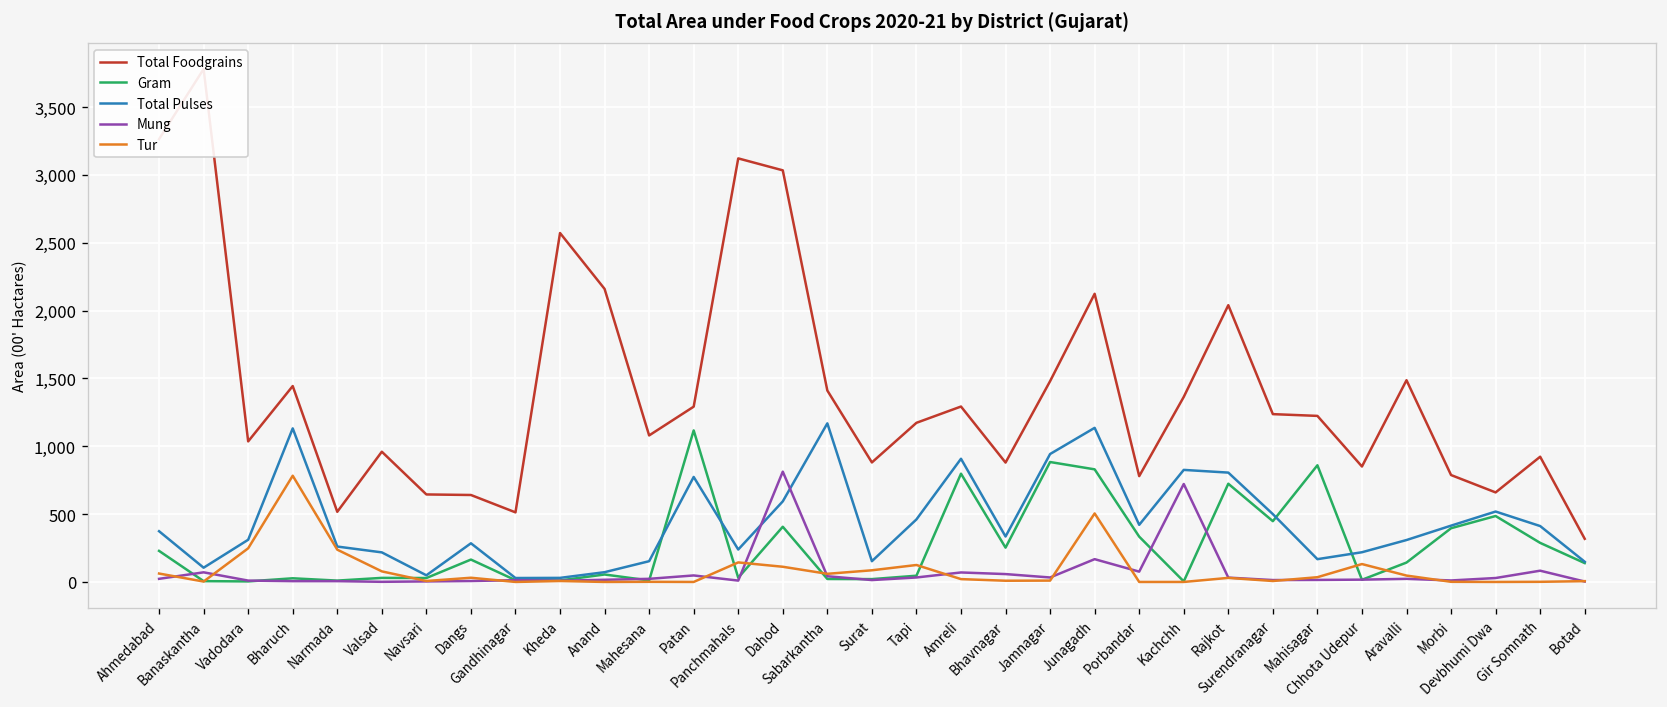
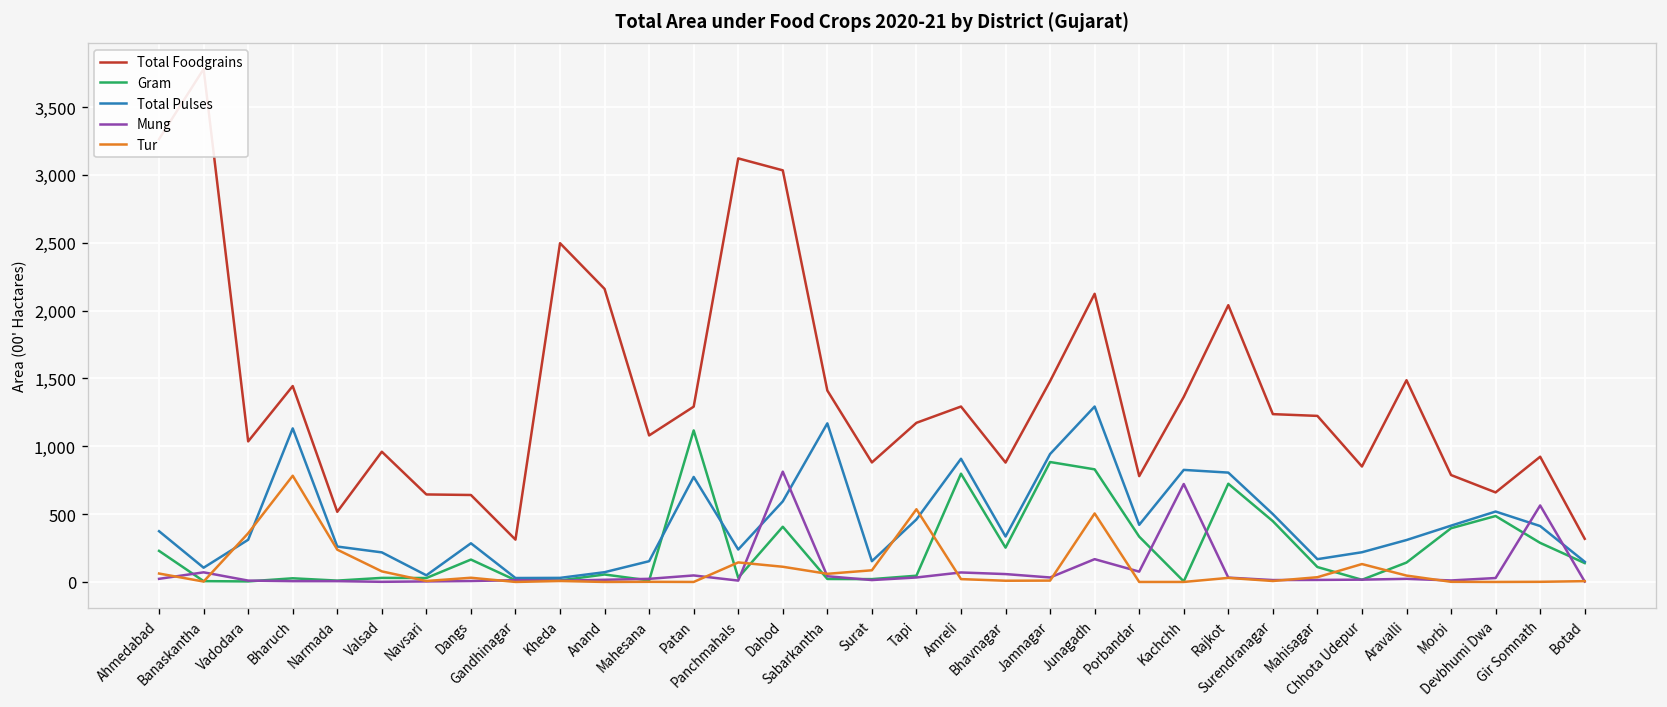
Tur, Vadodara: 250 -> 360
Total Foodgrains, Gandhinagar: 510 -> 310
Total Foodgrains, Kheda: 2,570 -> 2,500
Tur, Tapi: 130 -> 540
Total Pulses, Junagadh: 1,140 -> 1,290
Gram, Mahisagar: 860 -> 110
Mung, Gir Somnath: 80 -> 560
